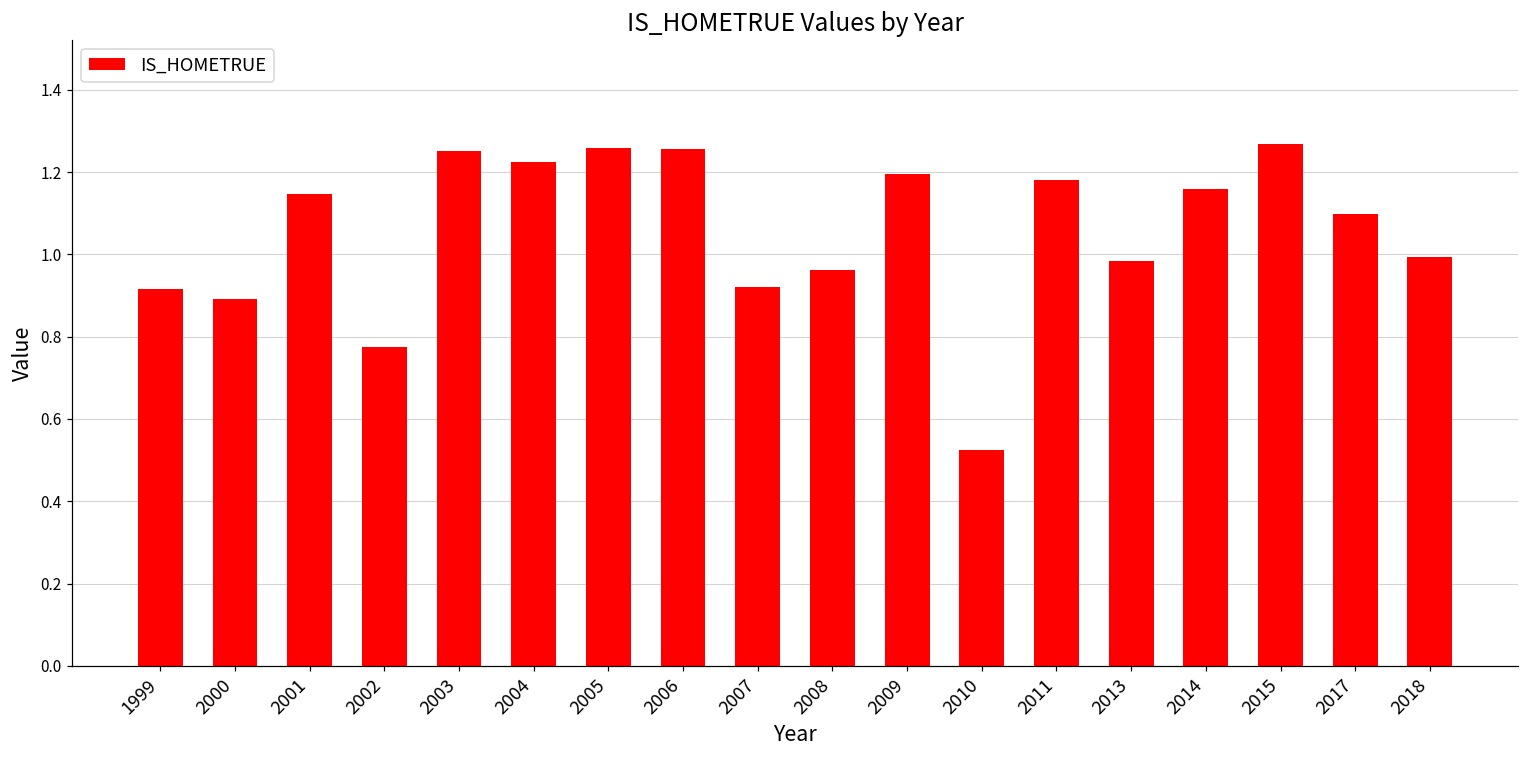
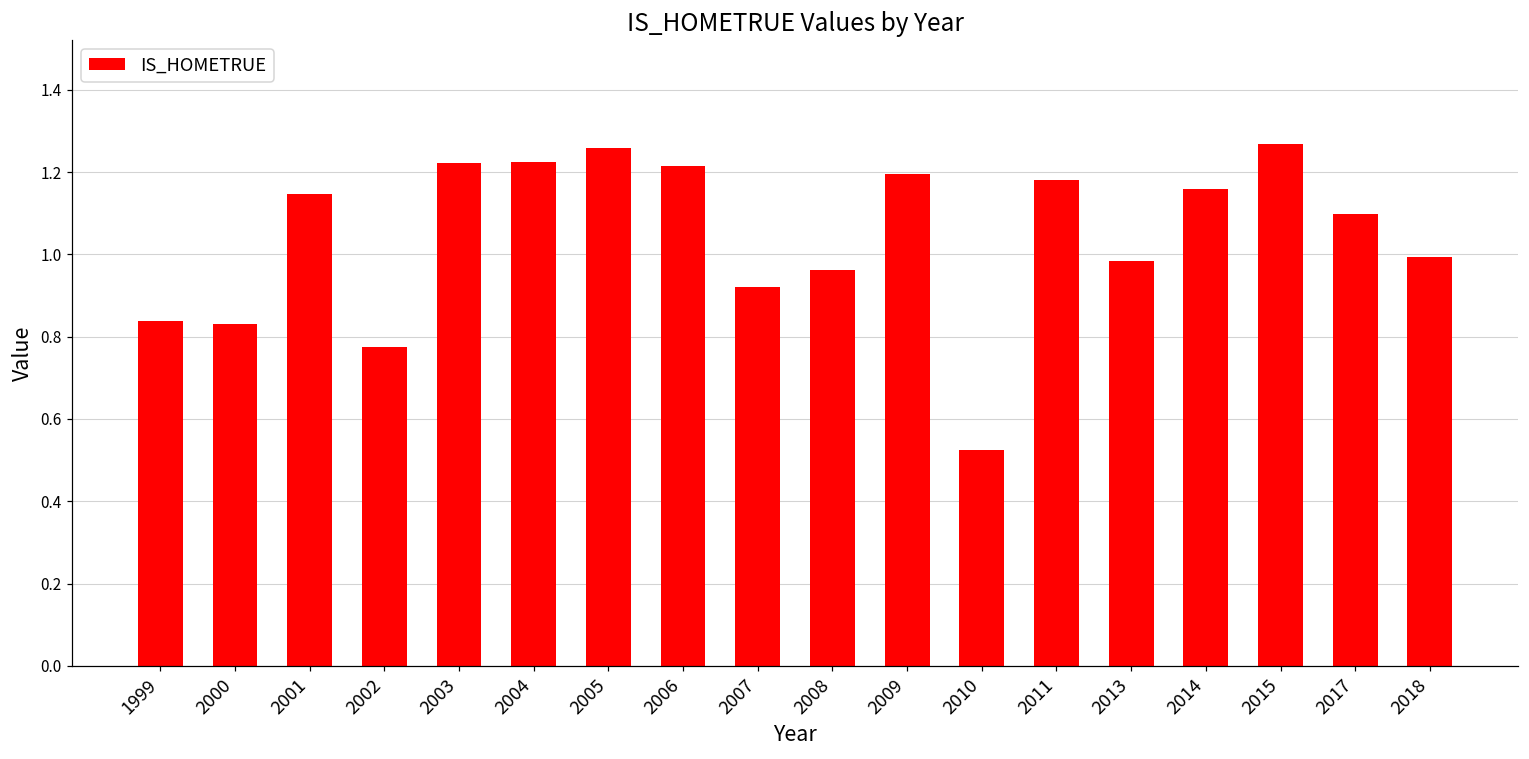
1999: 0.92 -> 0.84
2000: 0.89 -> 0.83
2003: 1.25 -> 1.22
2006: 1.26 -> 1.22
